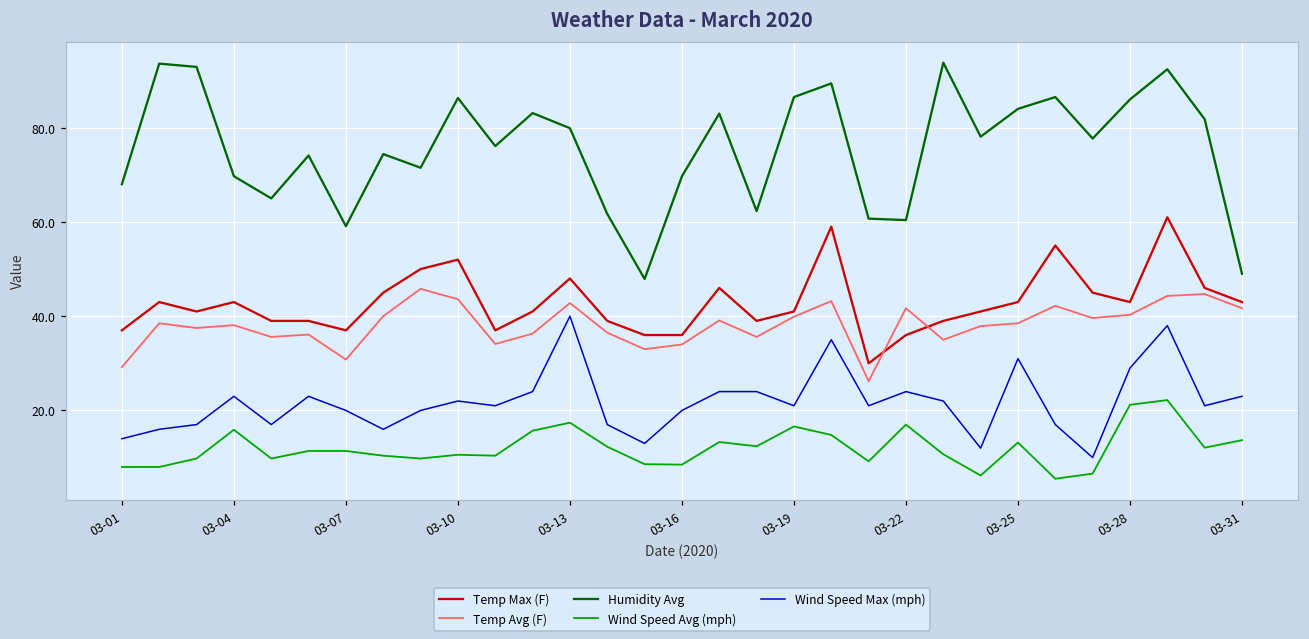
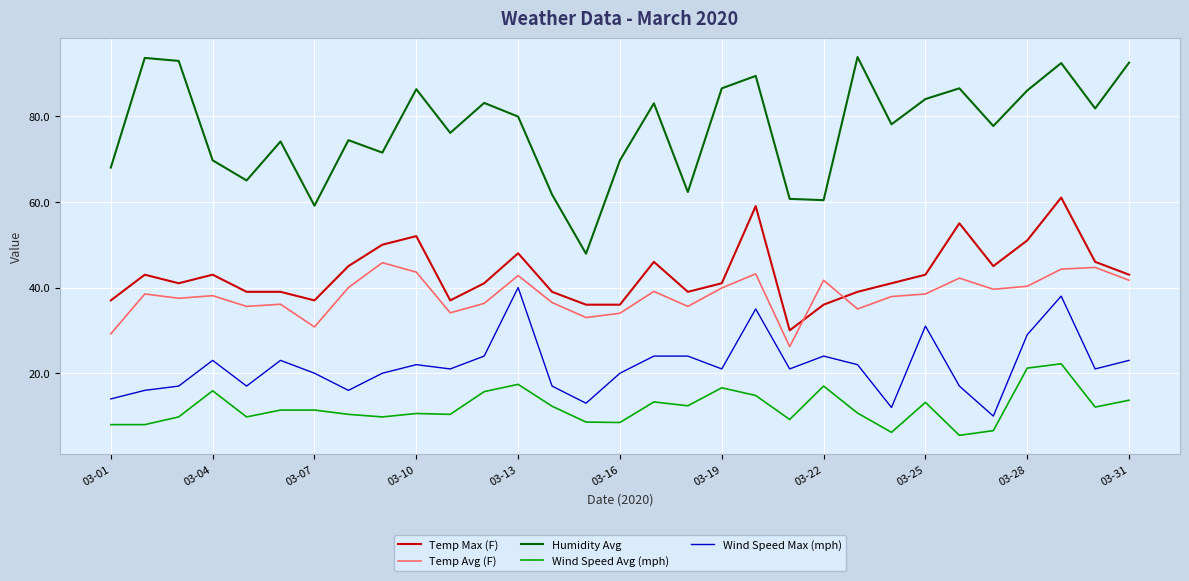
Temp Max (F), 03-28: 43 -> 51
Humidity Avg, 03-31: 49 -> 93
